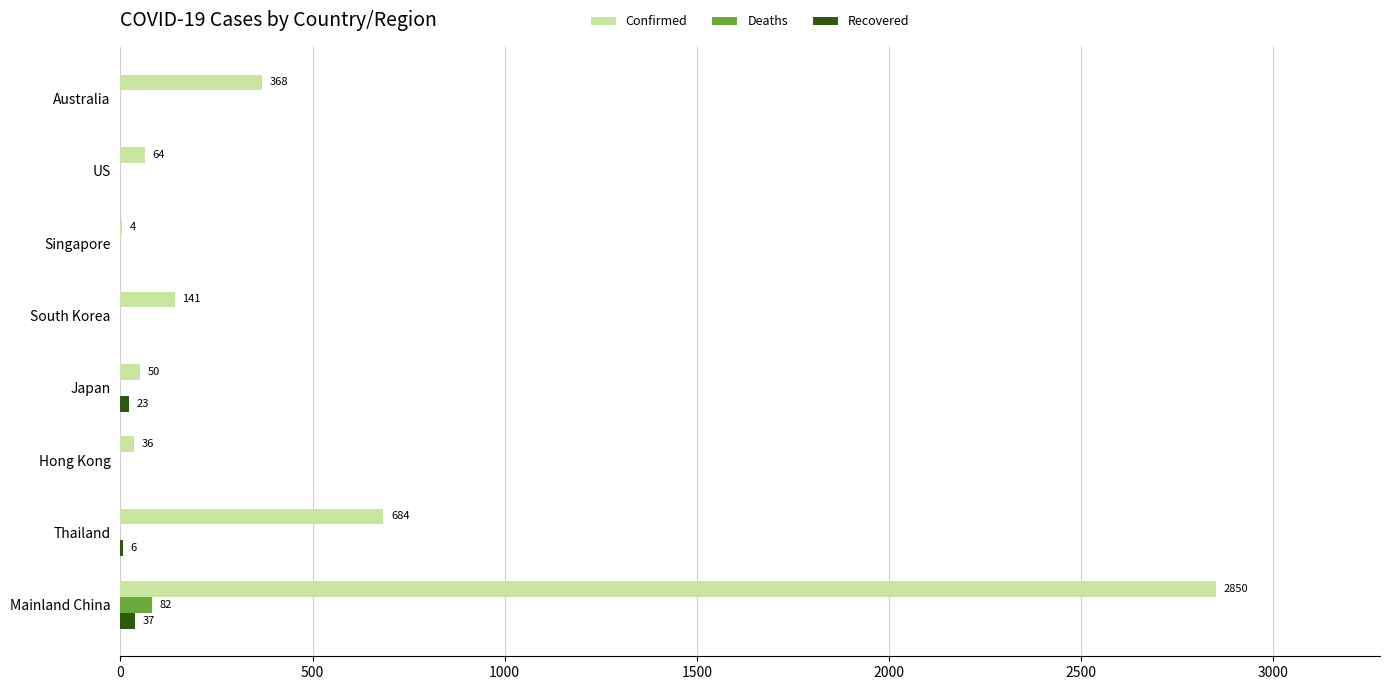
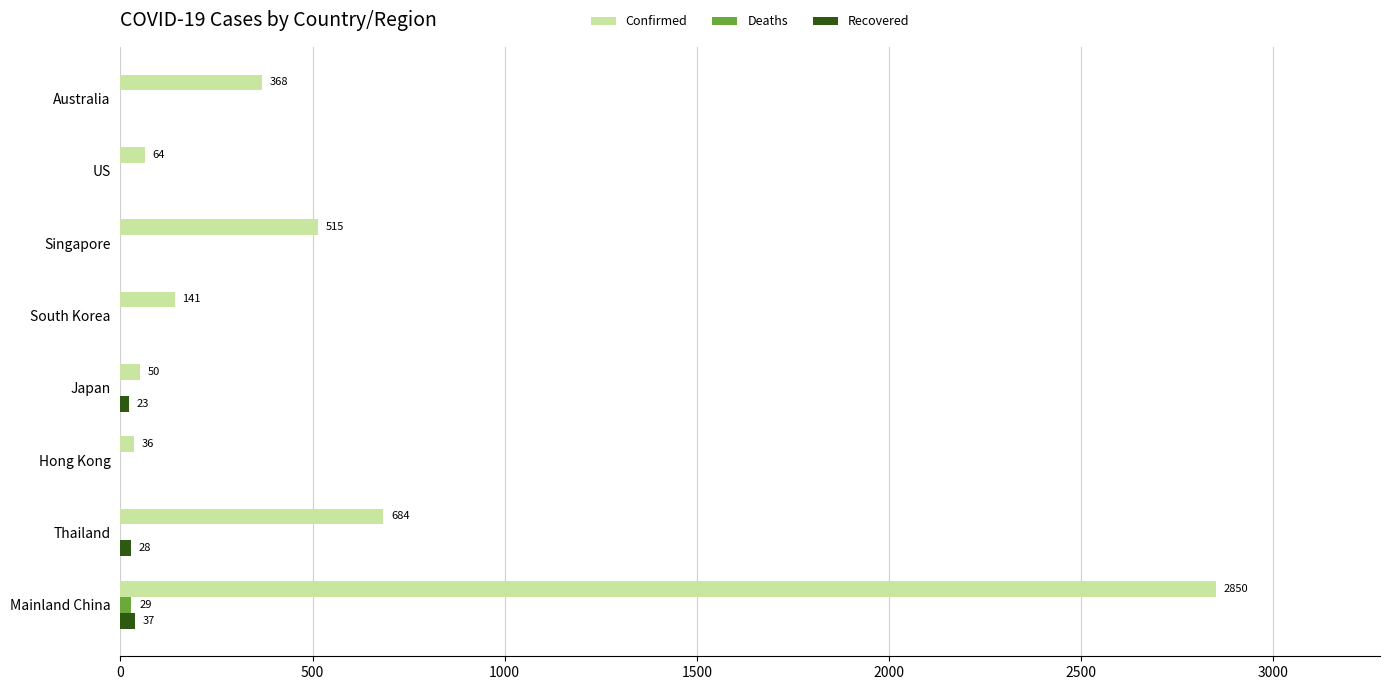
Confirmed, Singapore: 4 -> 515
Recovered, Thailand: 6 -> 28
Deaths, Mainland China: 82 -> 29
